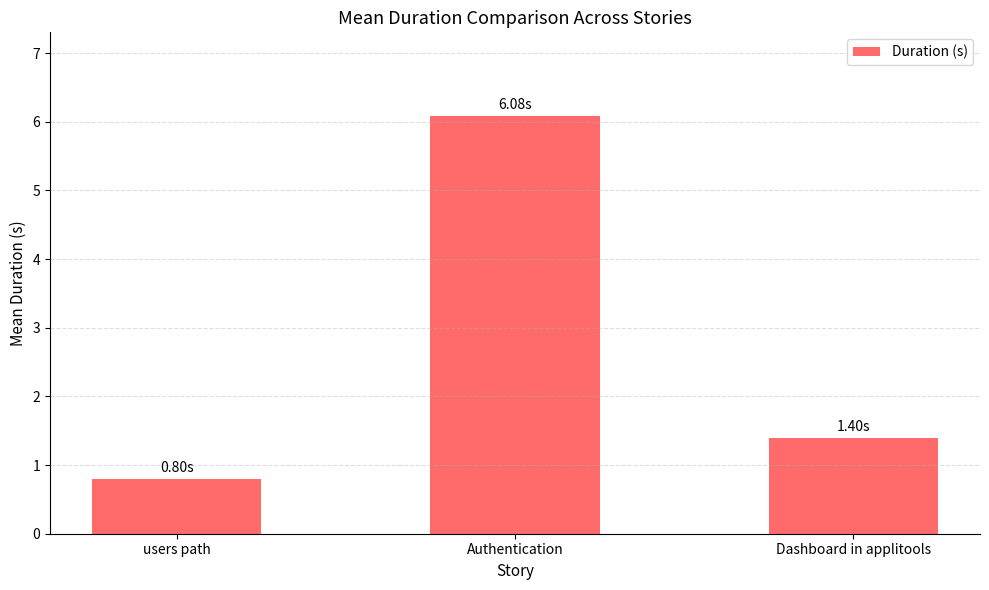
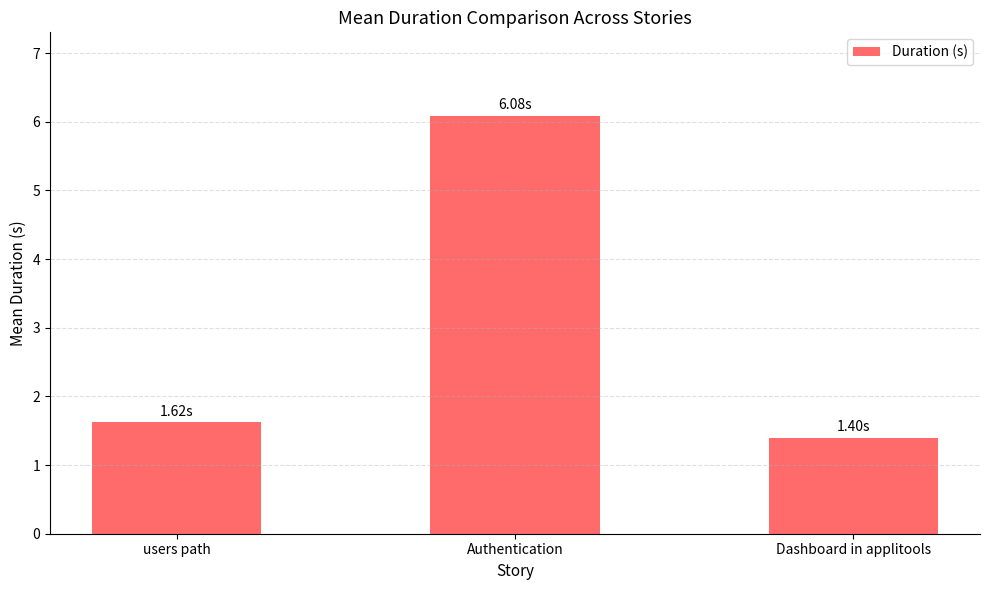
users path: 0.80s -> 1.62s
